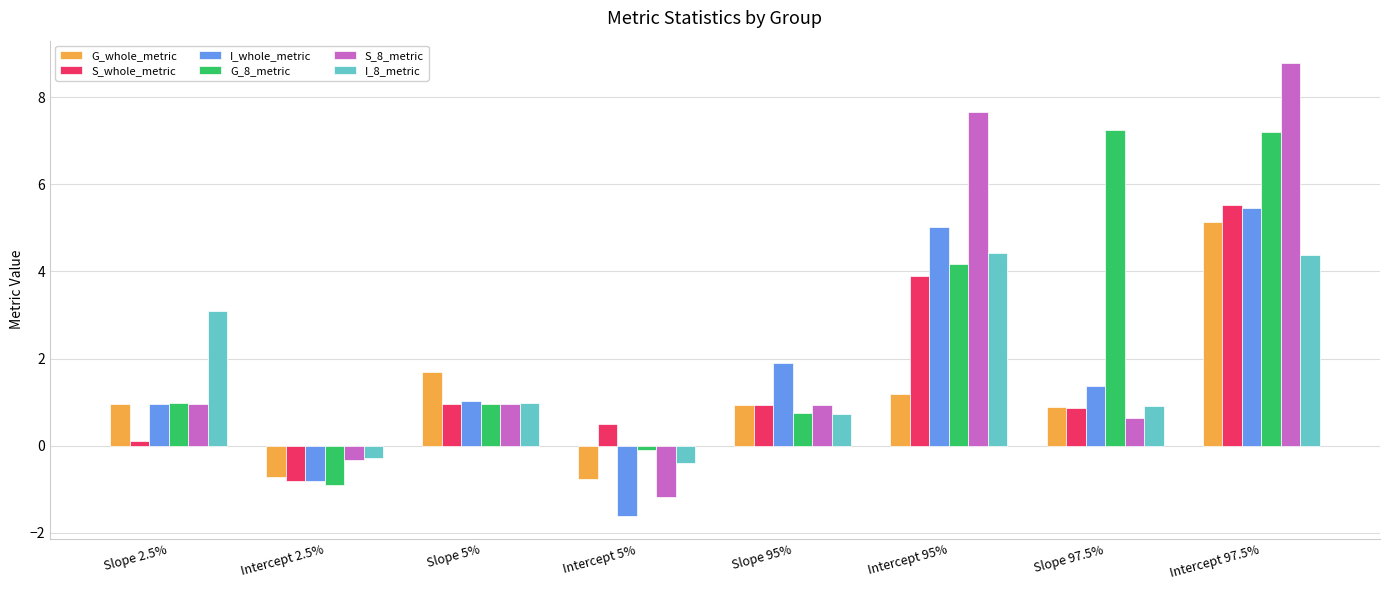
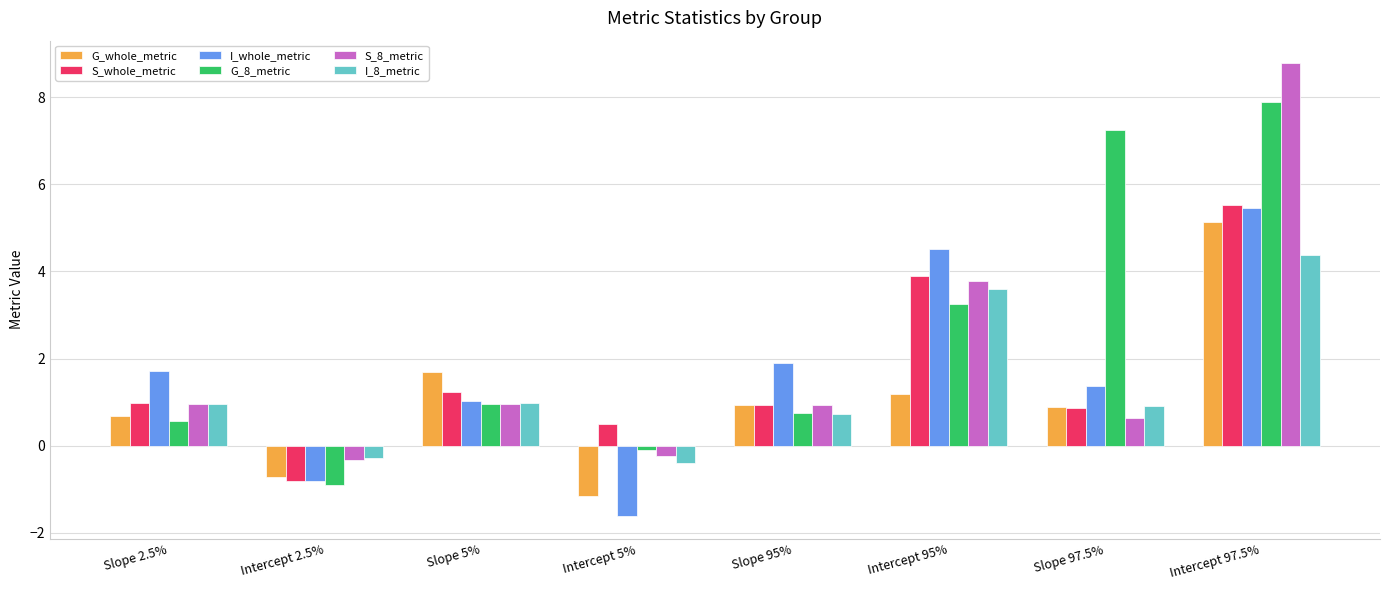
G_whole_metric, Slope 2.5%: 1.0 -> 0.7
S_whole_metric, Slope 2.5%: 0.1 -> 1.0
I_whole_metric, Slope 2.5%: 1.0 -> 1.7
G_8_metric, Slope 2.5%: 1.0 -> 0.6
I_8_metric, Slope 2.5%: 3.1 -> 1.0
S_whole_metric, Slope 5%: 1.0 -> 1.2
G_whole_metric, Intercept 5%: -0.8 -> -1.2
S_8_metric, Intercept 5%: -1.2 -> -0.2
I_whole_metric, Intercept 95%: 5.0 -> 4.5
G_8_metric, Intercept 95%: 4.2 -> 3.2
S_8_metric, Intercept 95%: 7.7 -> 3.8
I_8_metric, Intercept 95%: 4.4 -> 3.6
G_8_metric, Intercept 97.5%: 7.2 -> 7.9
